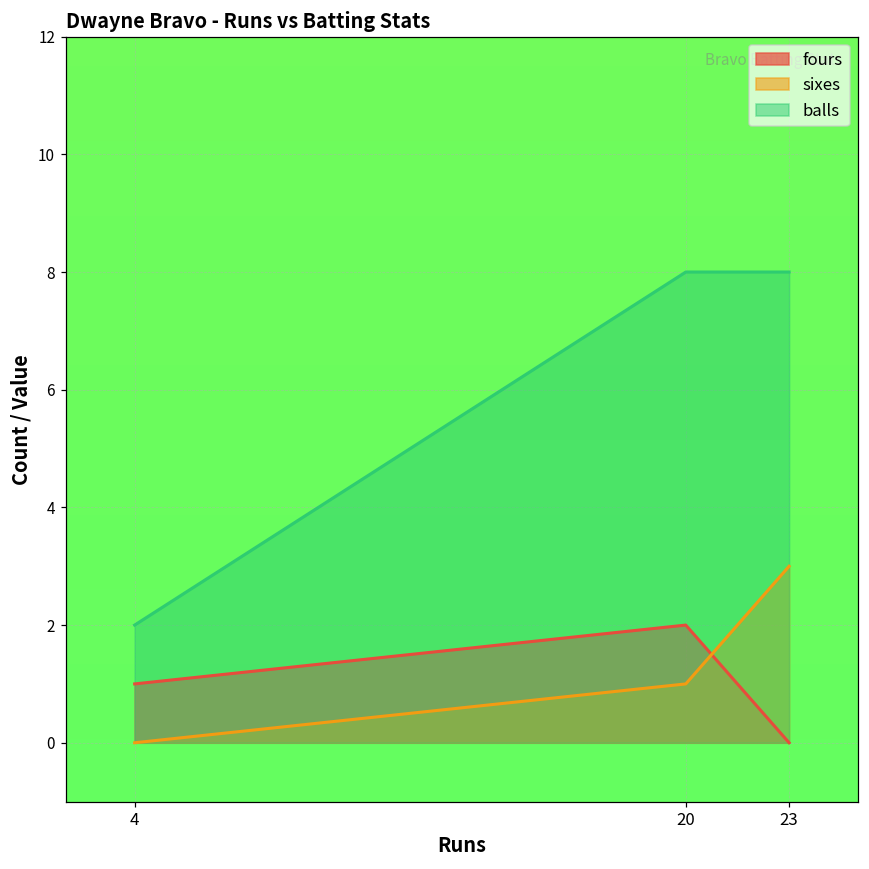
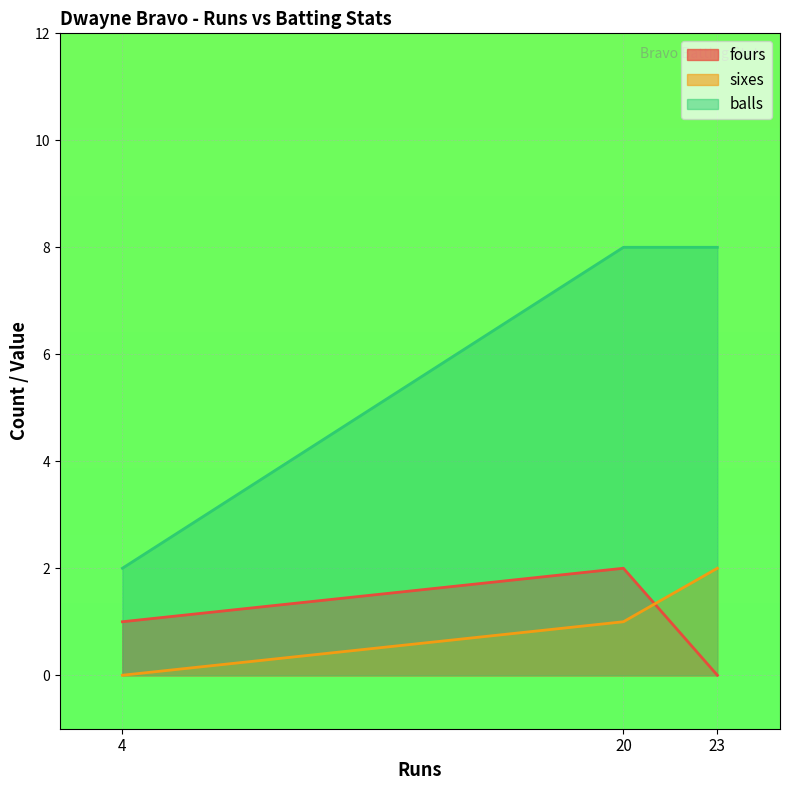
sixes, 23: 3 -> 2
